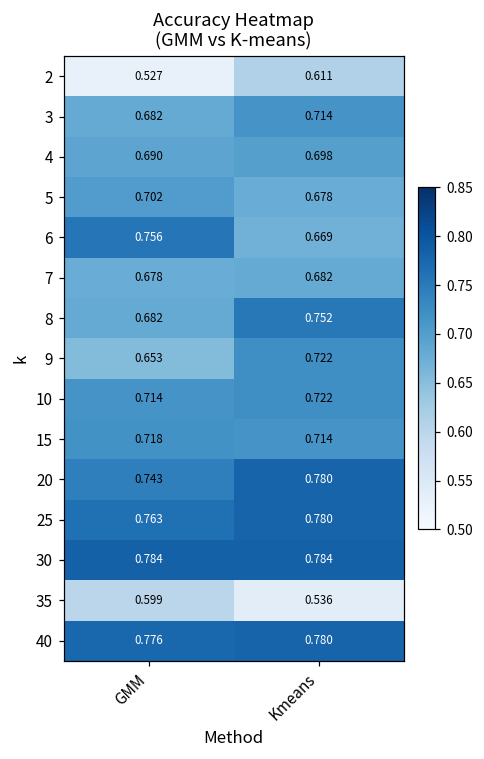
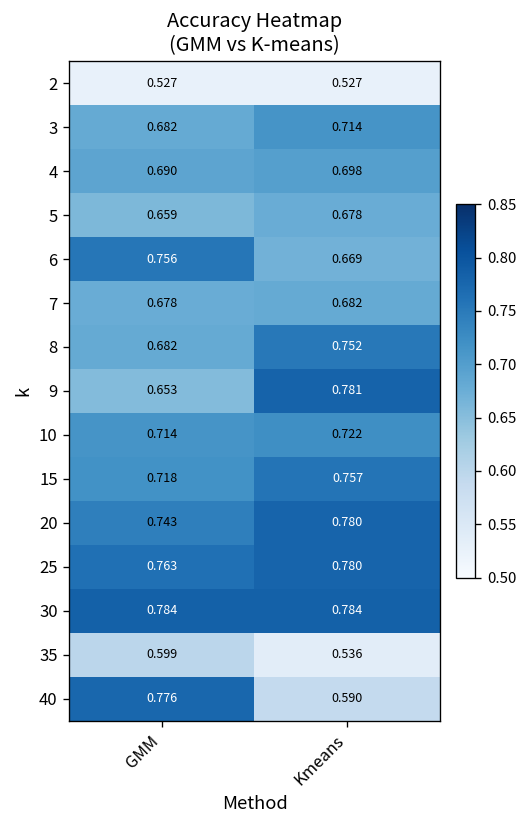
2, Kmeans: 0.611 -> 0.527
5, GMM: 0.702 -> 0.659
9, Kmeans: 0.722 -> 0.781
15, Kmeans: 0.714 -> 0.757
40, Kmeans: 0.780 -> 0.590
